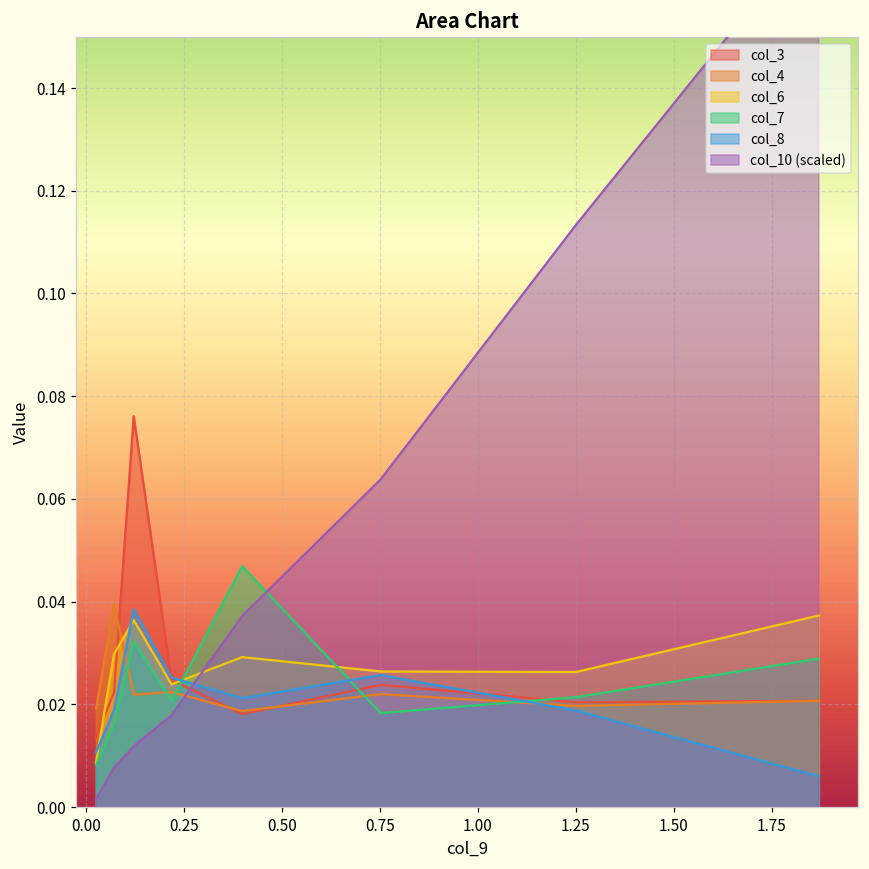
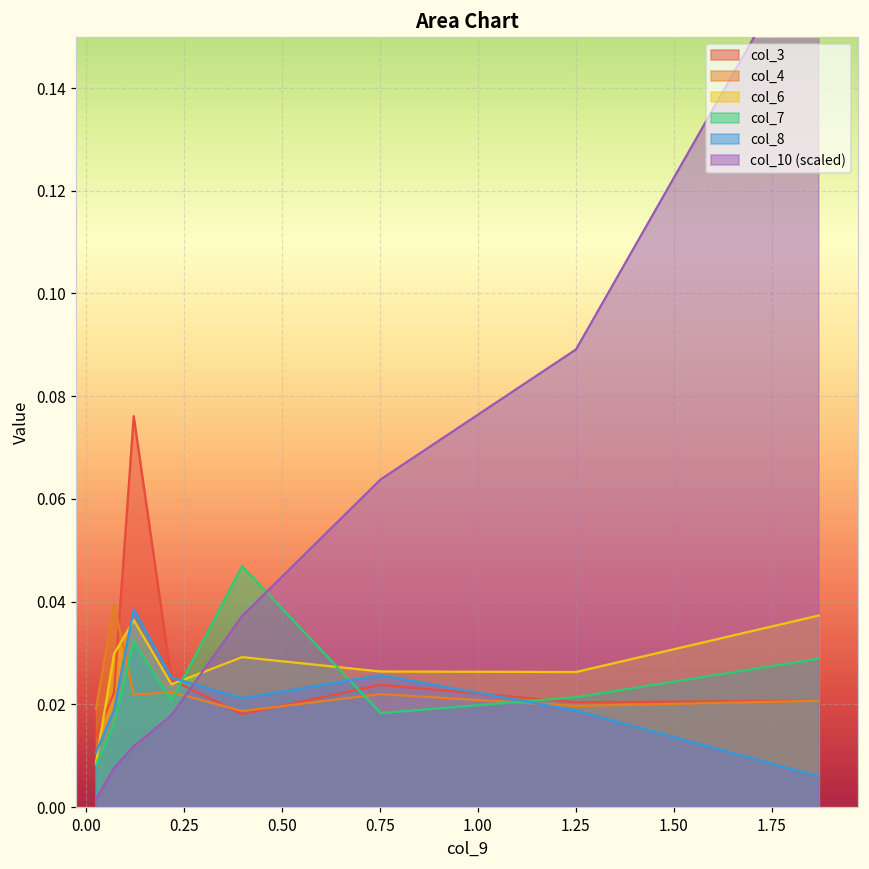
col_10 (scaled), 1.25: 0.113 -> 0.089
